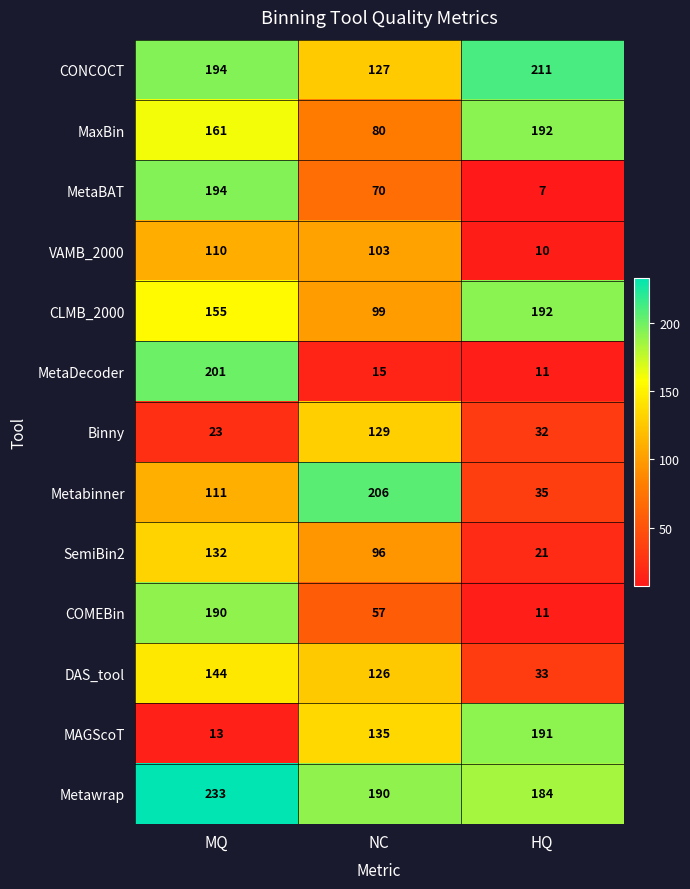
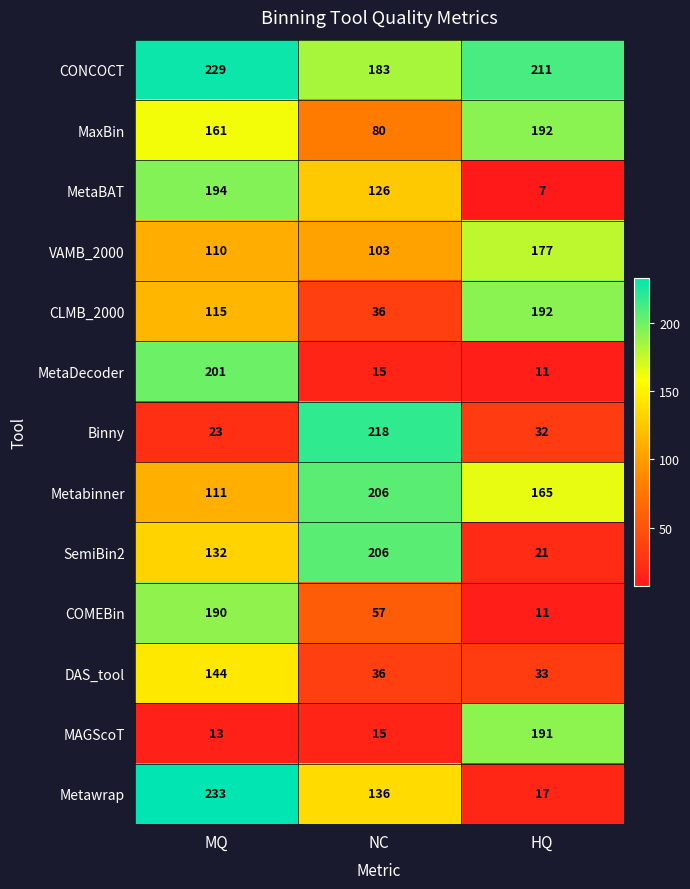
CONCOCT, MQ: 194 -> 229
CONCOCT, NC: 127 -> 183
MetaBAT, NC: 70 -> 126
VAMB_2000, HQ: 10 -> 177
CLMB_2000, MQ: 155 -> 115
CLMB_2000, NC: 99 -> 36
Binny, NC: 129 -> 218
Metabinner, HQ: 35 -> 165
SemiBin2, NC: 96 -> 206
DAS_tool, NC: 126 -> 36
MAGScoT, NC: 135 -> 15
Metawrap, NC: 190 -> 136
Metawrap, HQ: 184 -> 17
